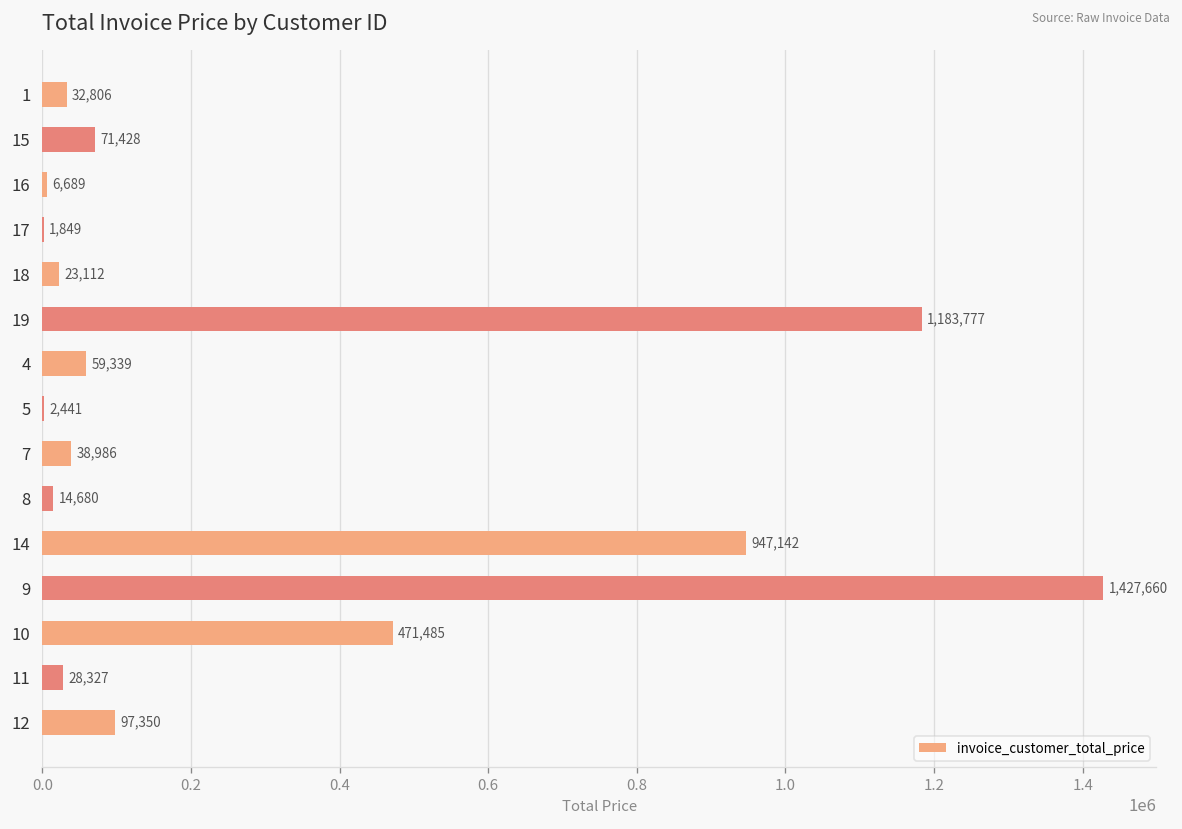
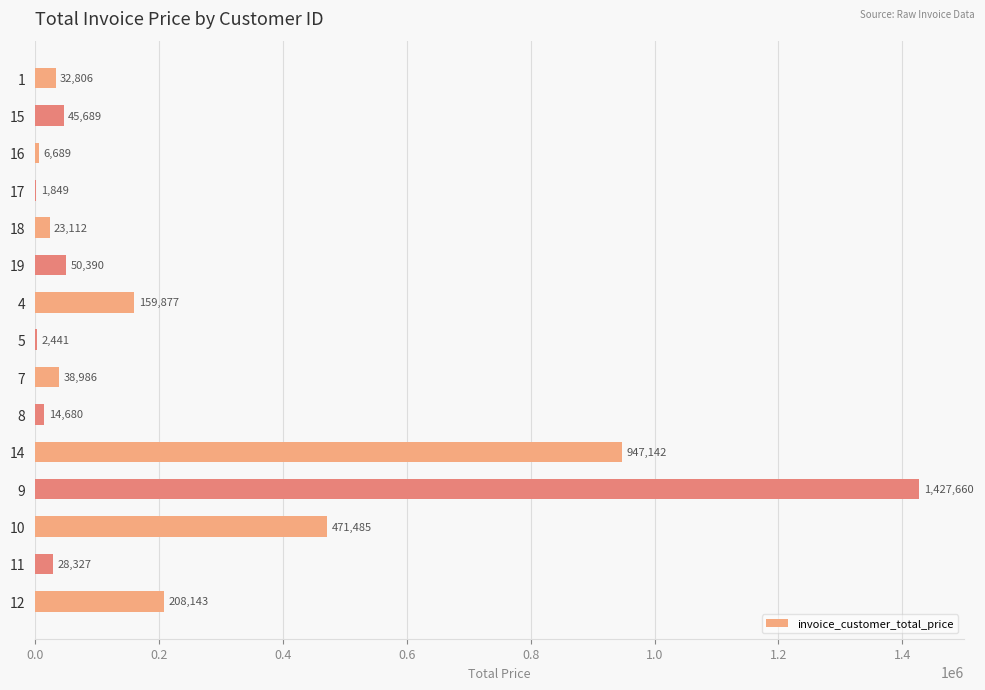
15: 71,428 -> 45,689
19: 1,183,777 -> 50,390
4: 59,339 -> 159,877
12: 97,350 -> 208,143
